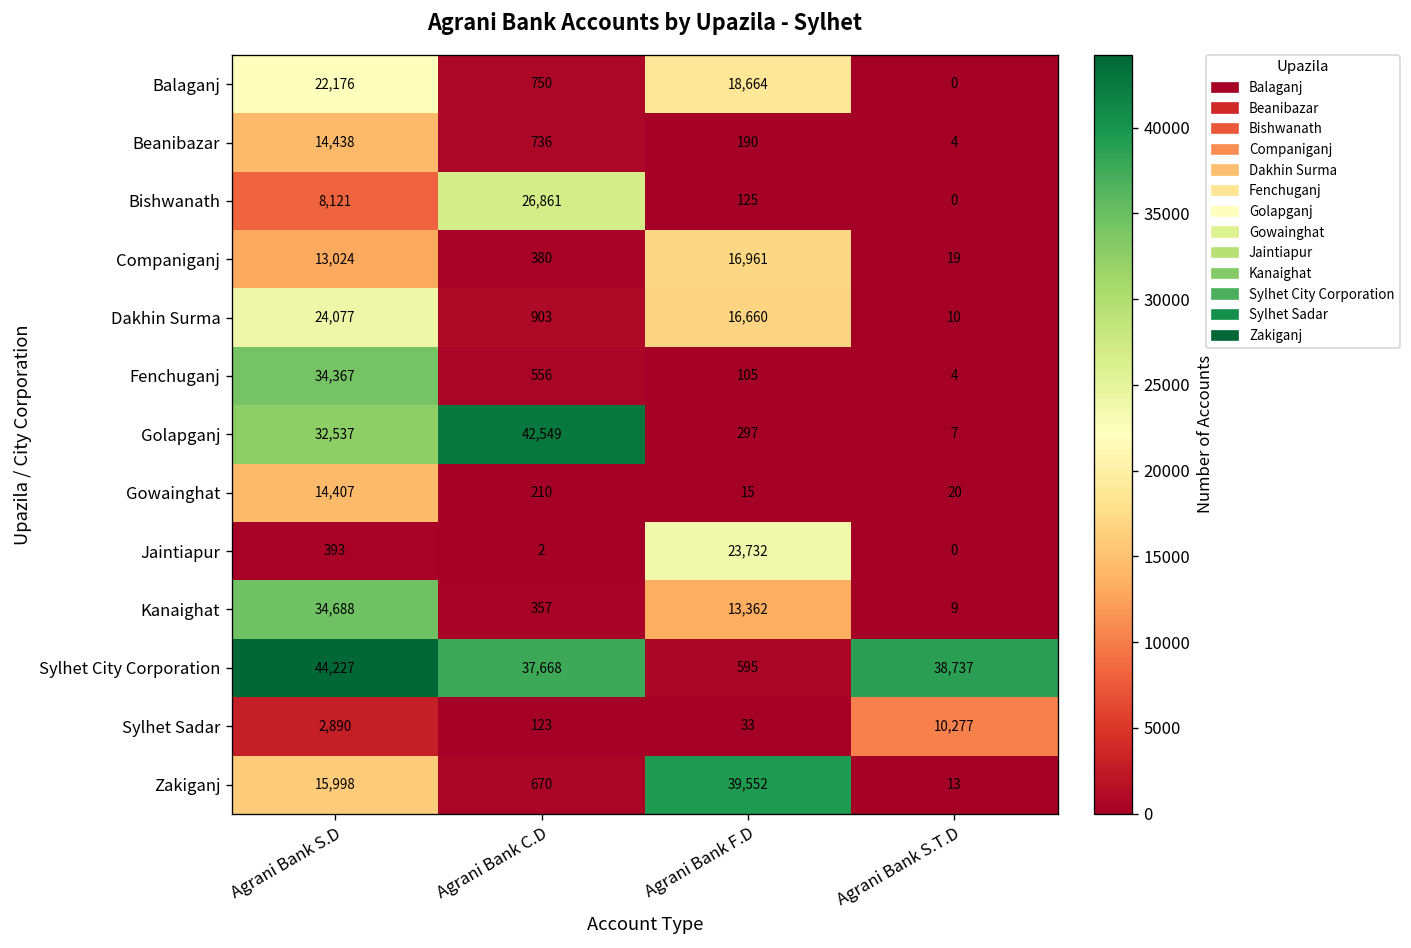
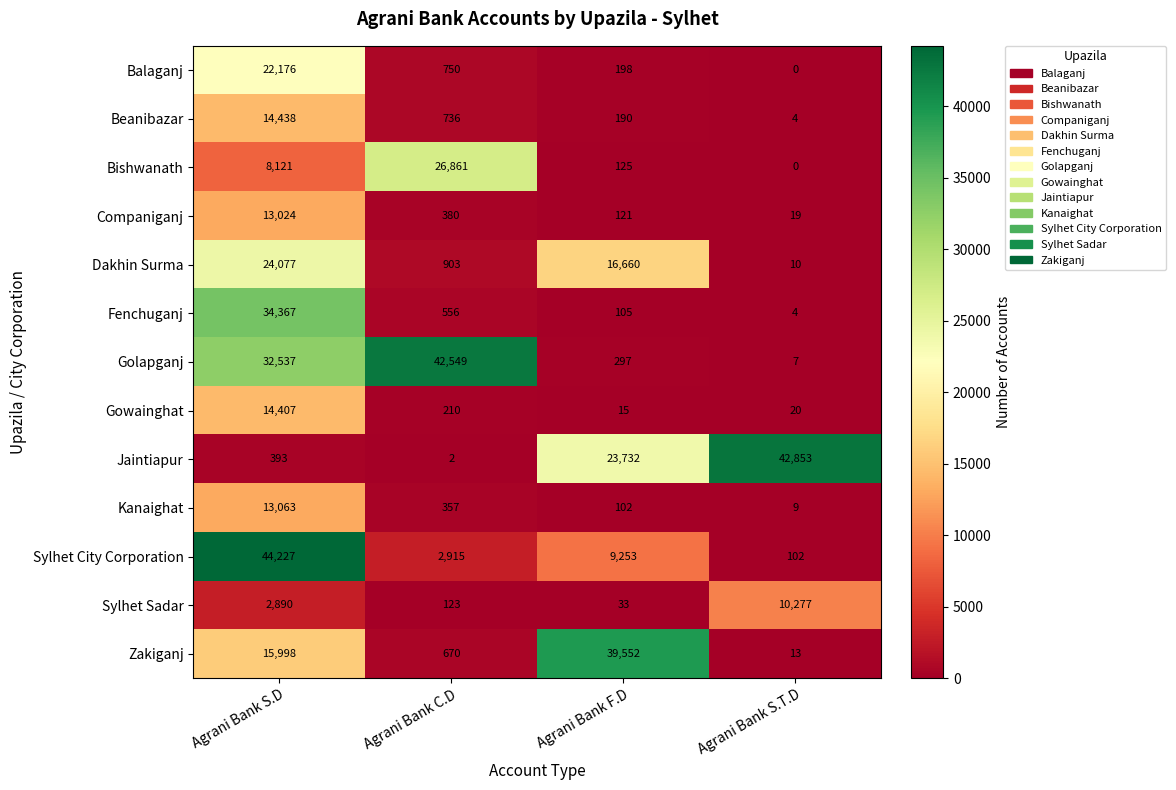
Balaganj, Agrani Bank F.D: 18,664 -> 198
Companiganj, Agrani Bank F.D: 16,961 -> 121
Jaintiapur, Agrani Bank S.T.D: 0 -> 42,853
Kanaighat, Agrani Bank S.D: 34,688 -> 13,063
Kanaighat, Agrani Bank F.D: 13,362 -> 102
Sylhet City Corporation, Agrani Bank C.D: 37,668 -> 2,915
Sylhet City Corporation, Agrani Bank F.D: 595 -> 9,253
Sylhet City Corporation, Agrani Bank S.T.D: 38,737 -> 102
